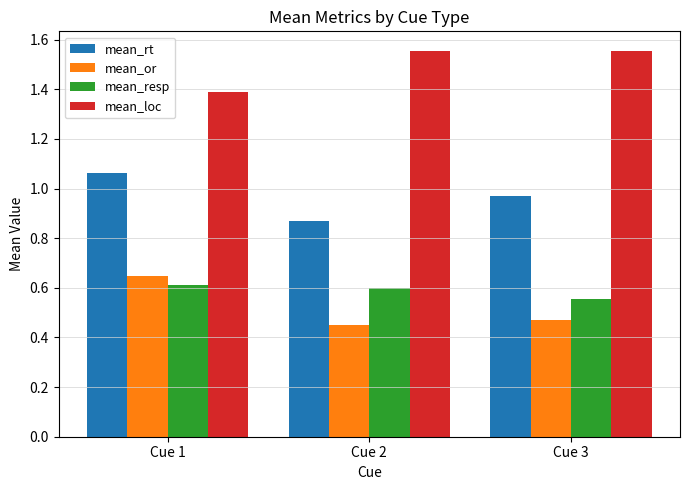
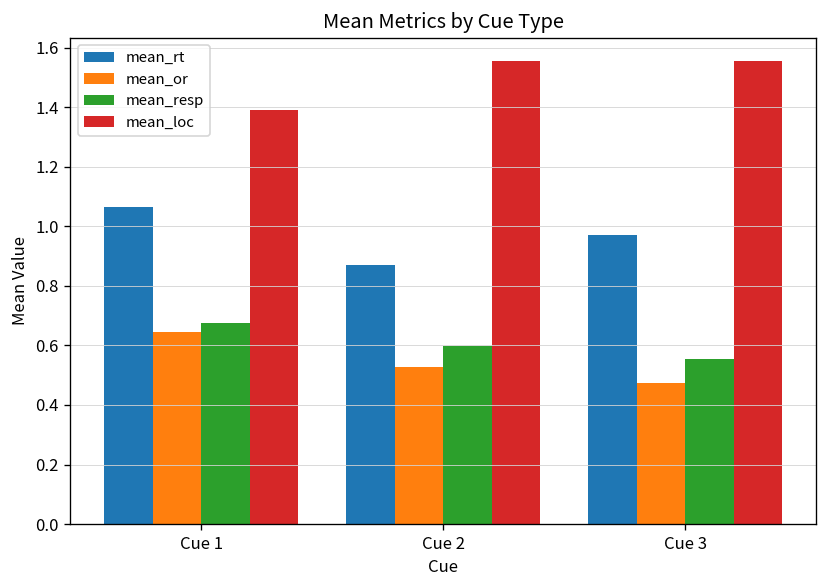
mean_resp, Cue 1: 0.61 -> 0.67
mean_or, Cue 2: 0.45 -> 0.53
